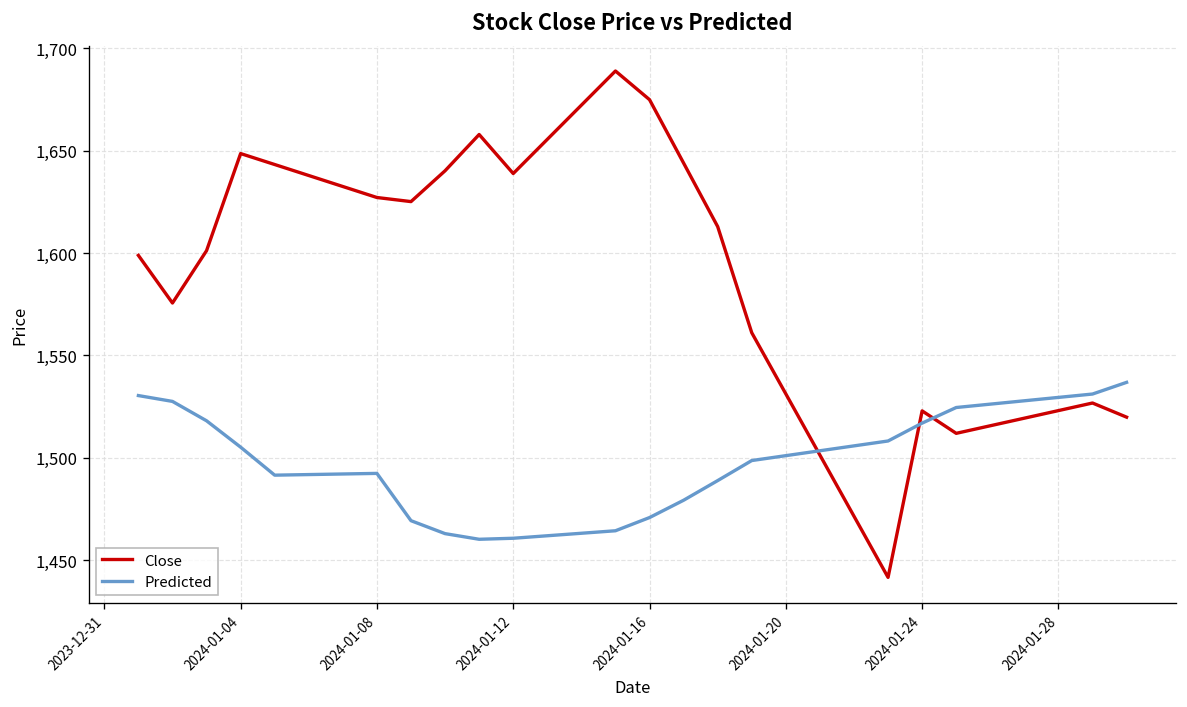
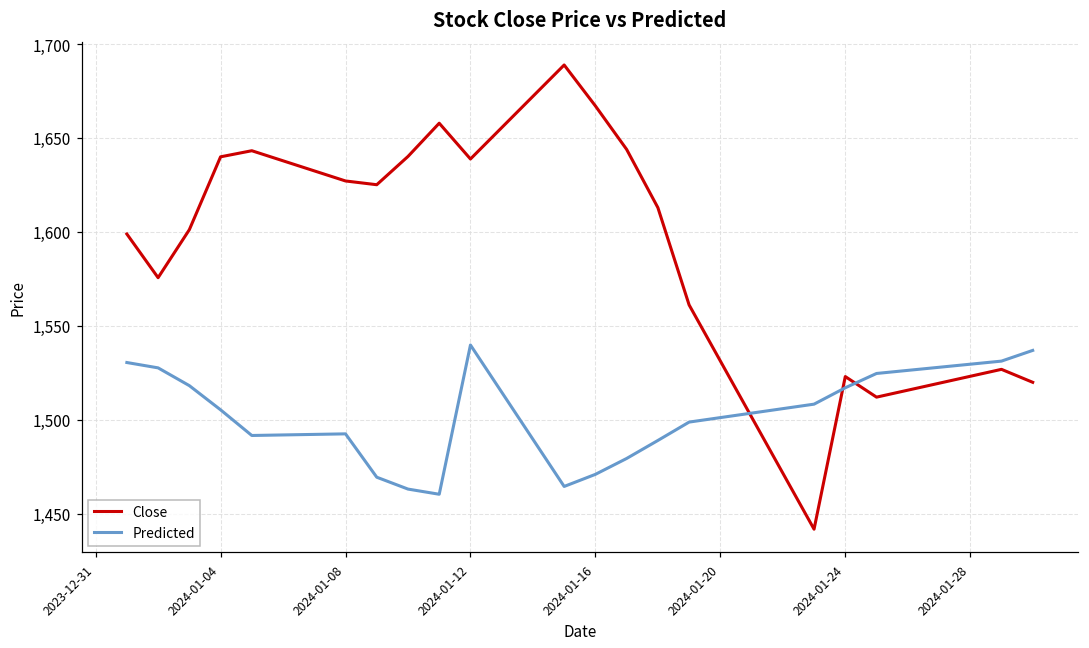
Close, 2024-01-04: 1,649 -> 1,640
Predicted, 2024-01-12: 1,461 -> 1,540
Close, 2024-01-16: 1,675 -> 1,667
